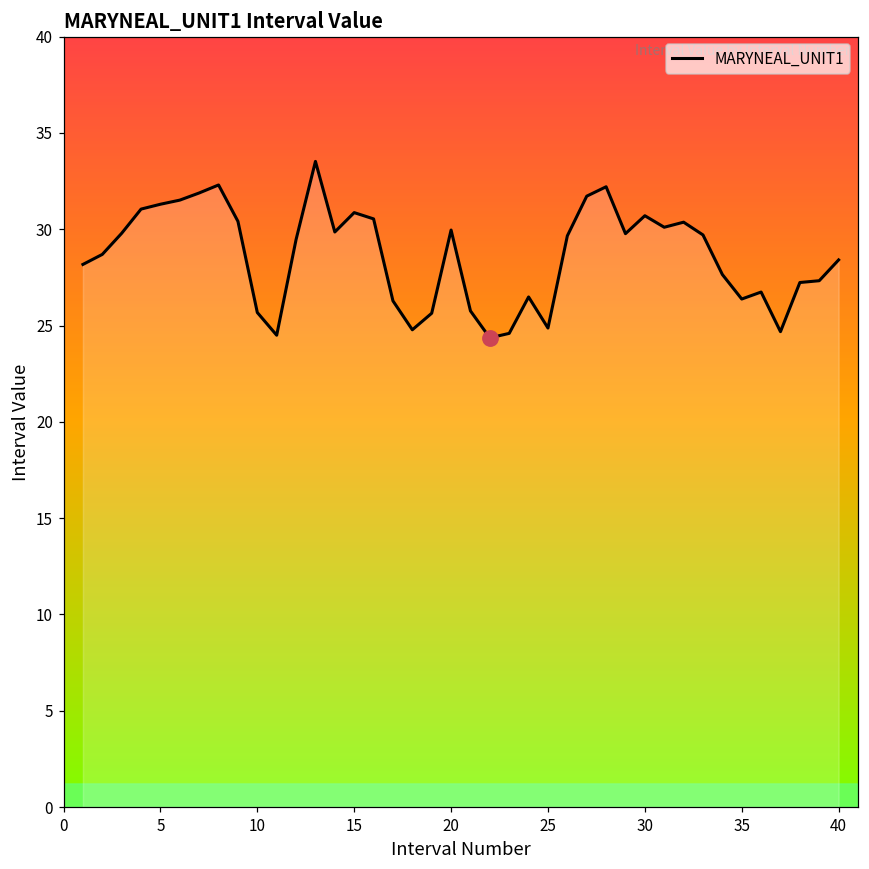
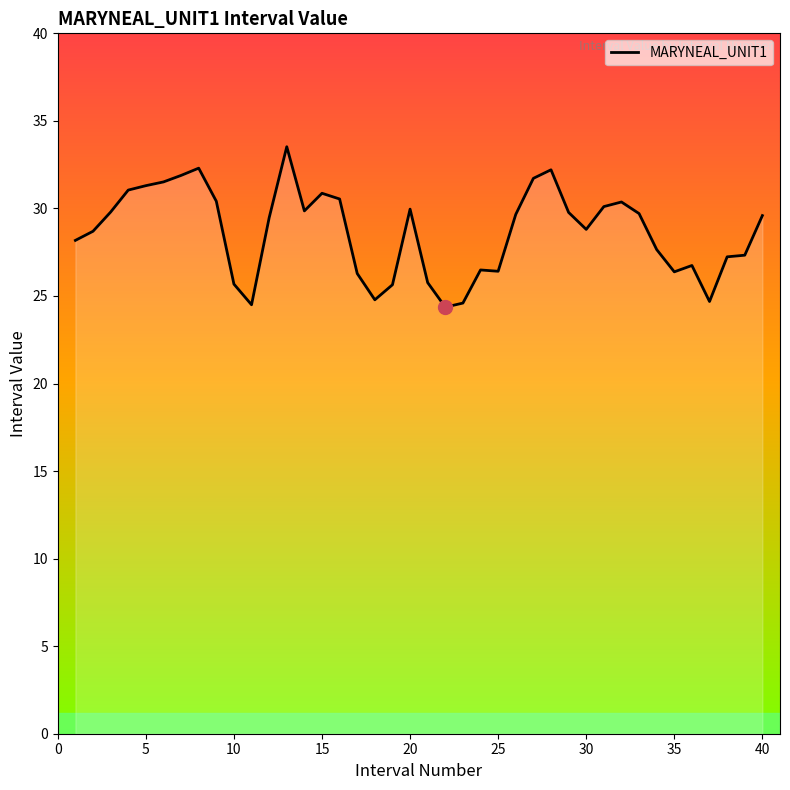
MARYNEAL_UNIT1, 25: 24.9 -> 26.4
MARYNEAL_UNIT1, 30: 30.7 -> 28.8
MARYNEAL_UNIT1, 40: 28.4 -> 29.6
